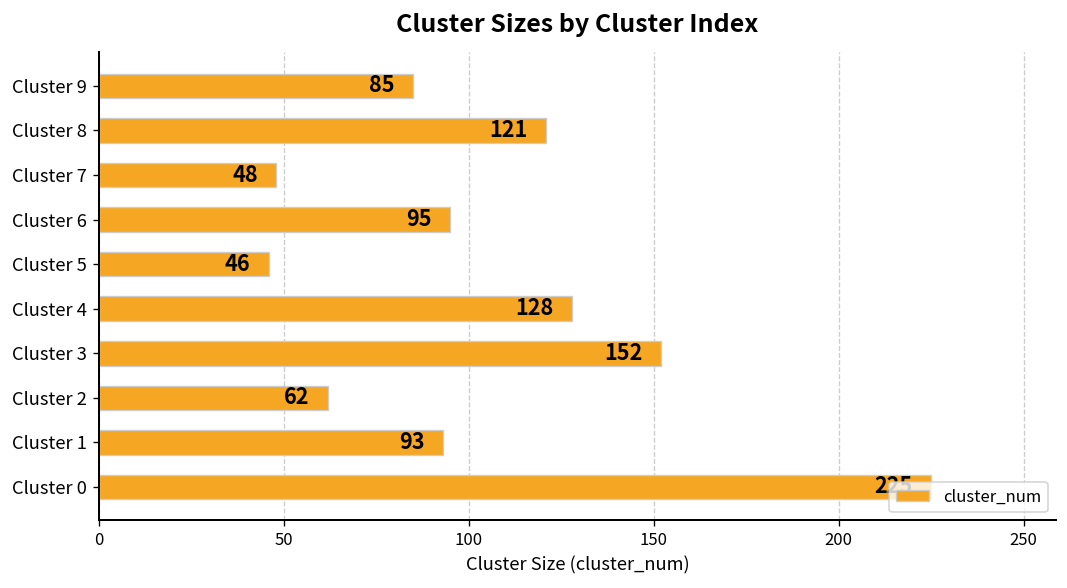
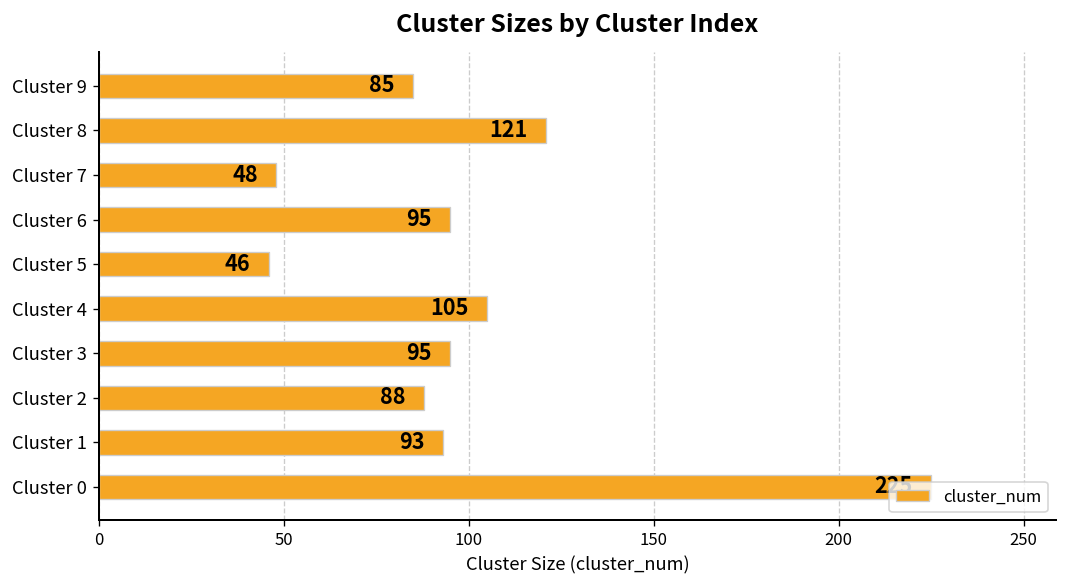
Cluster 4: 128 -> 105
Cluster 3: 152 -> 95
Cluster 2: 62 -> 88
